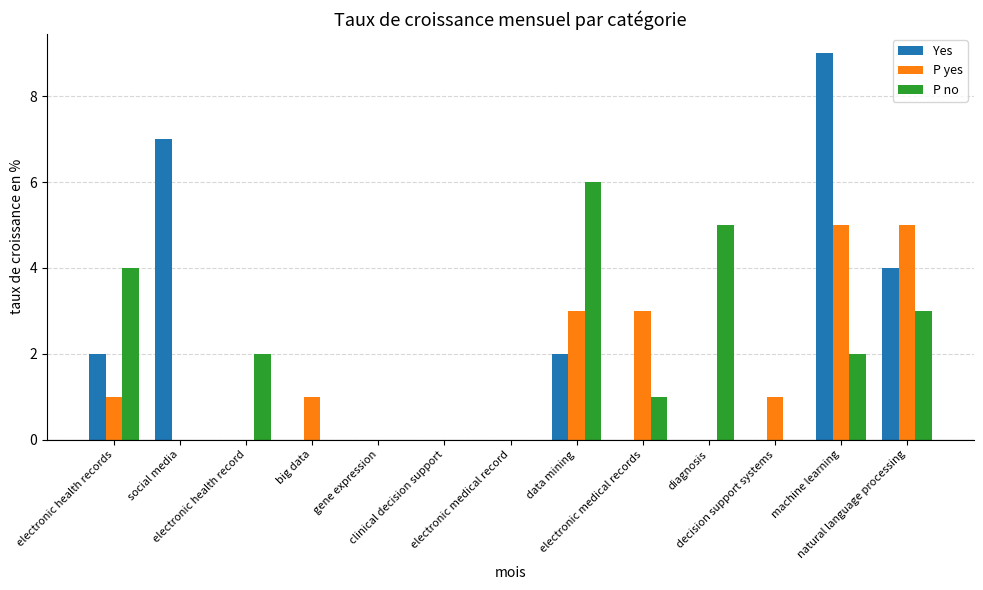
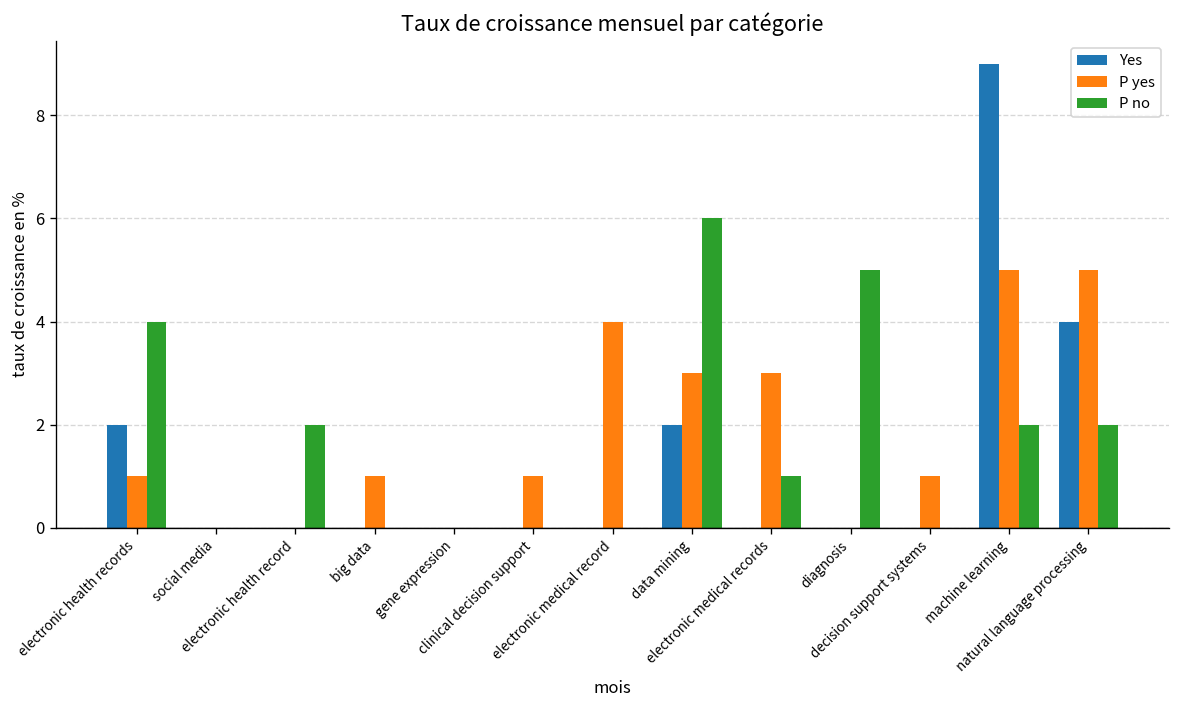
Yes, social media: 7 -> 0
P yes, clinical decision support: 0 -> 1
P yes, electronic medical record: 0 -> 4
P no, natural language processing: 3 -> 2
